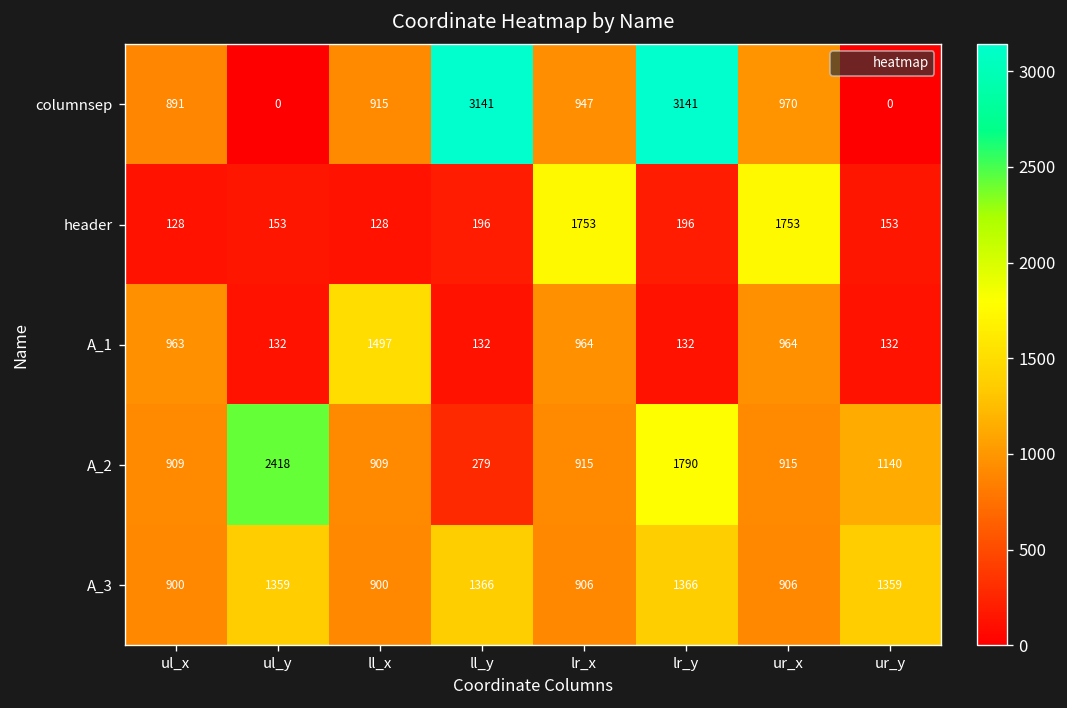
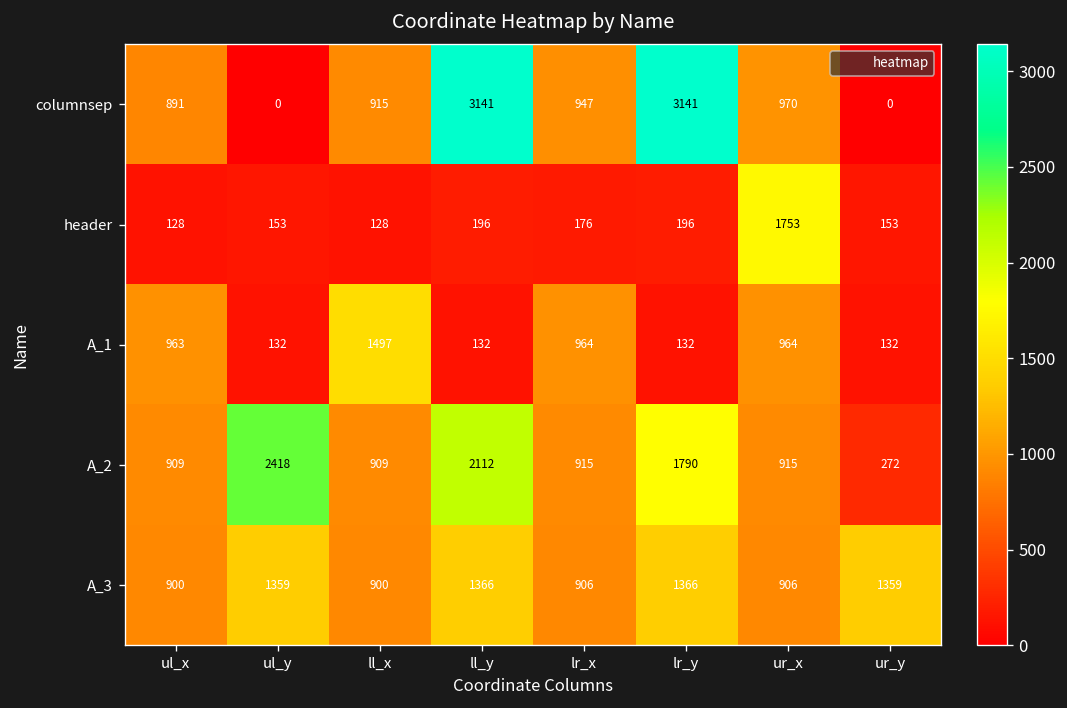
header, lr_x: 1753 -> 176
A_2, ll_y: 279 -> 2112
A_2, ur_y: 1140 -> 272
